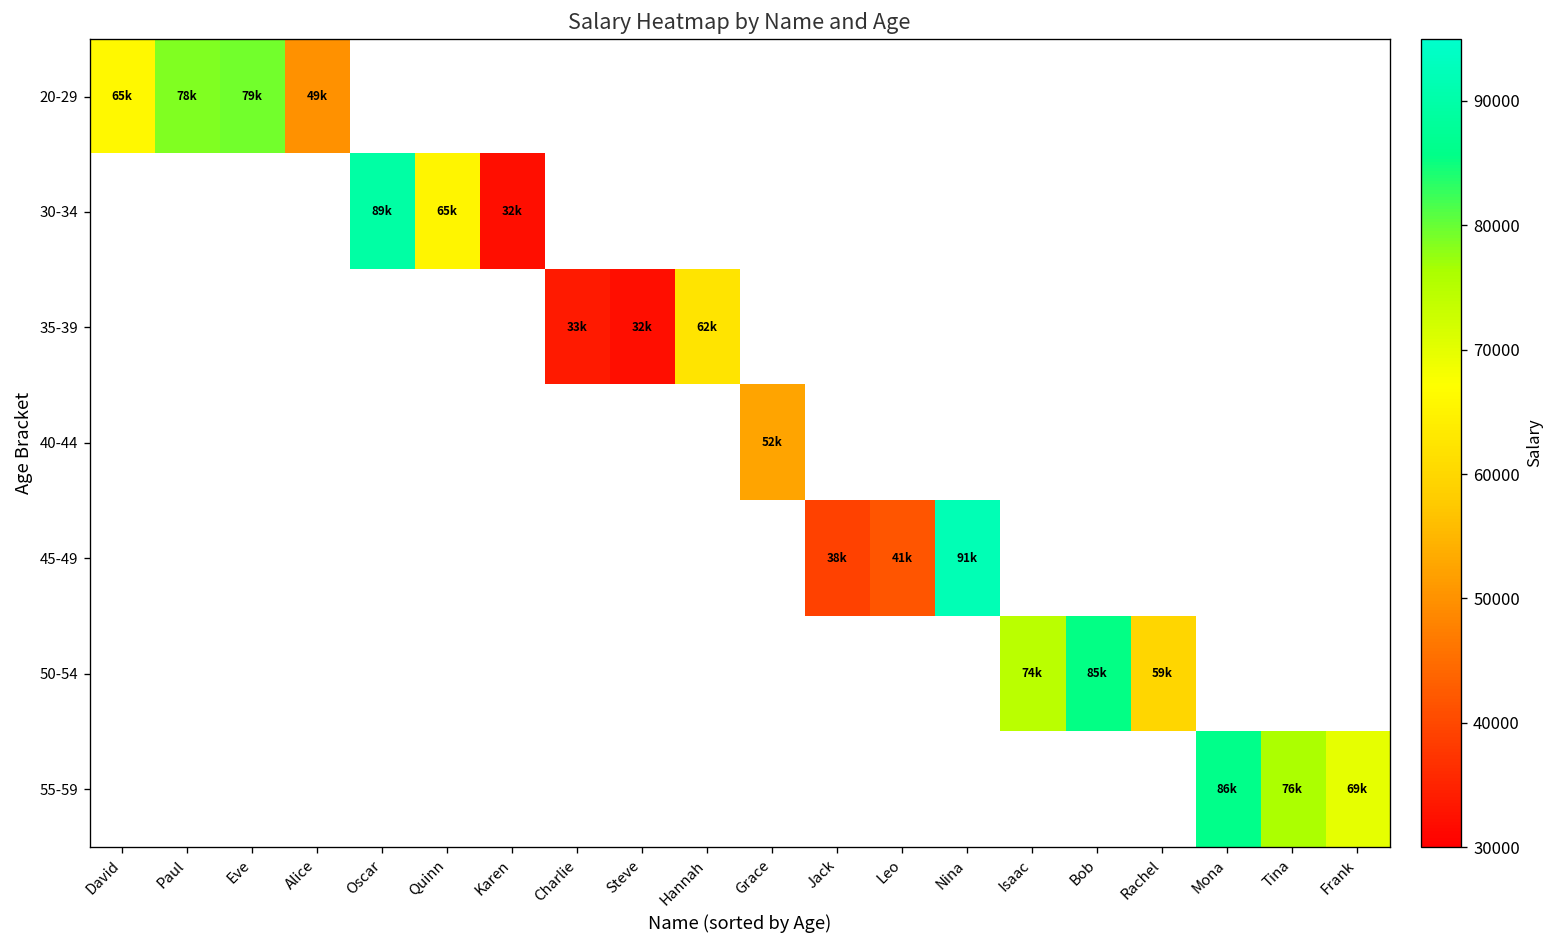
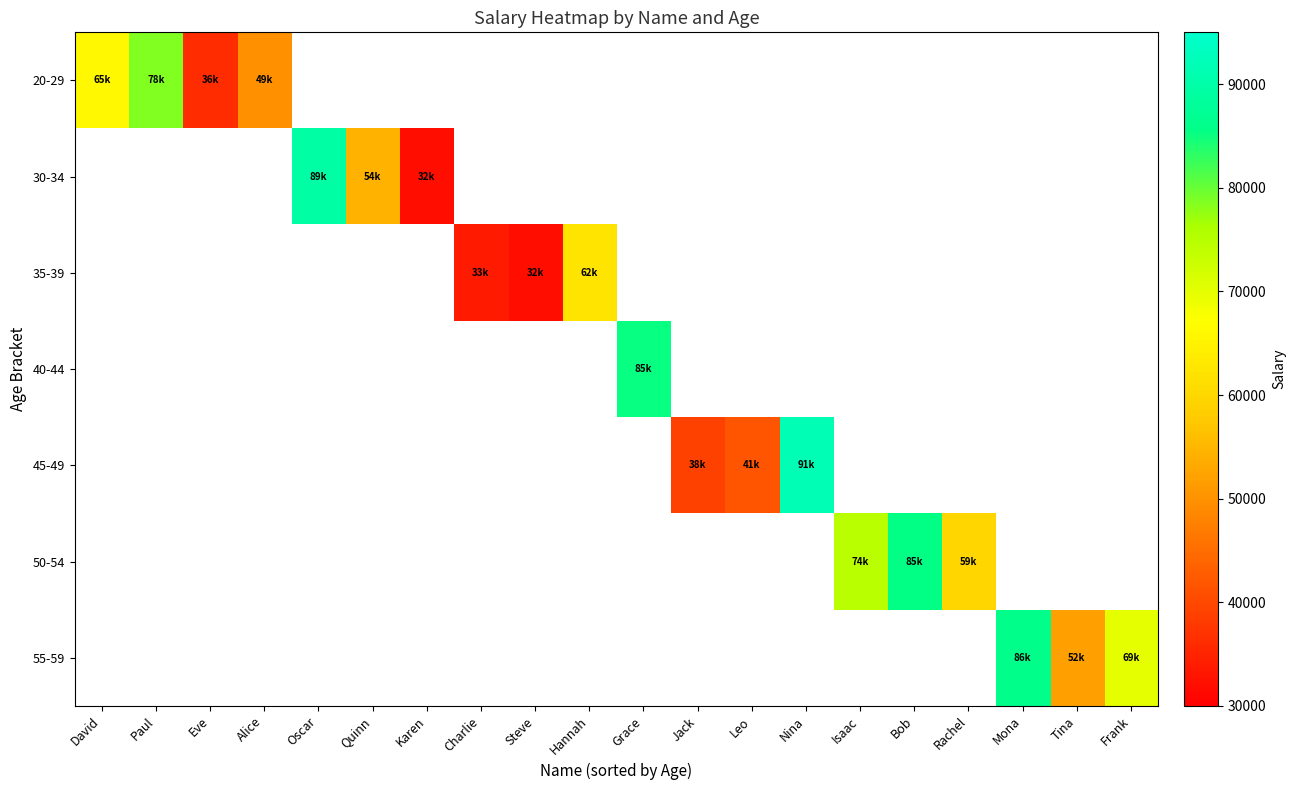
20-29, Eve: 79k -> 36k
30-34, Quinn: 65k -> 54k
40-44, Grace: 52k -> 85k
55-59, Tina: 76k -> 52k
